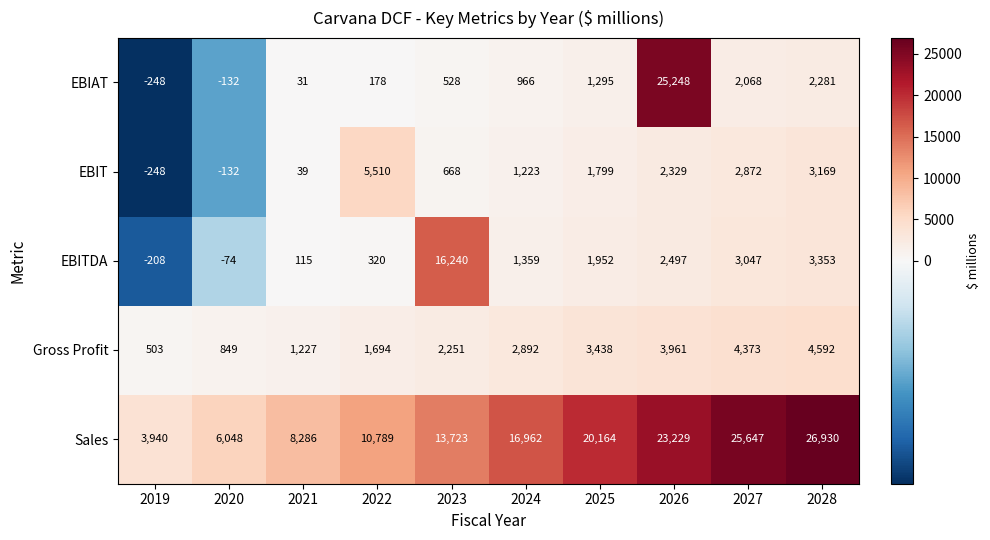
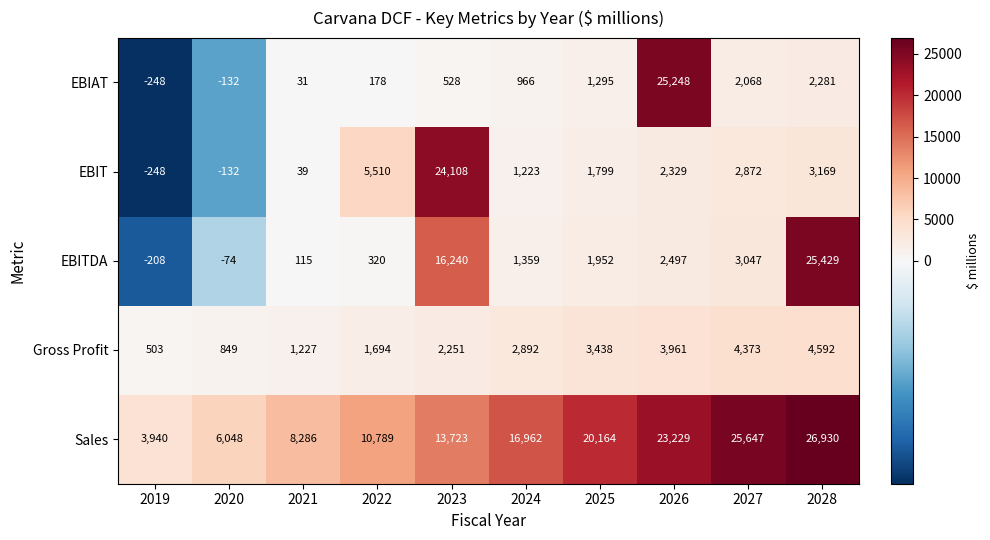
EBIT, 2023: 668 -> 24,108
EBITDA, 2028: 3,353 -> 25,429
